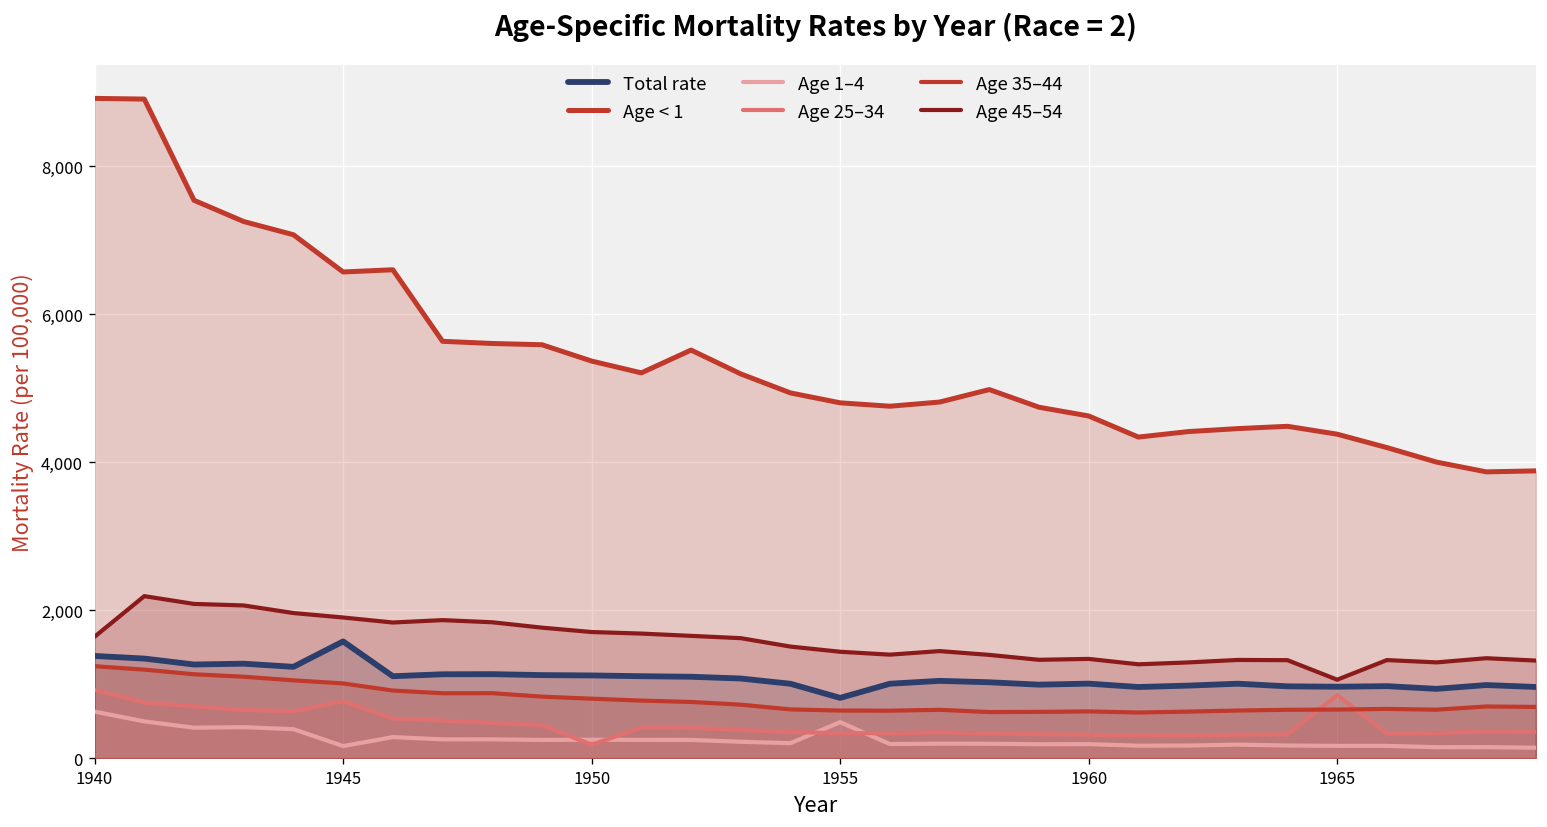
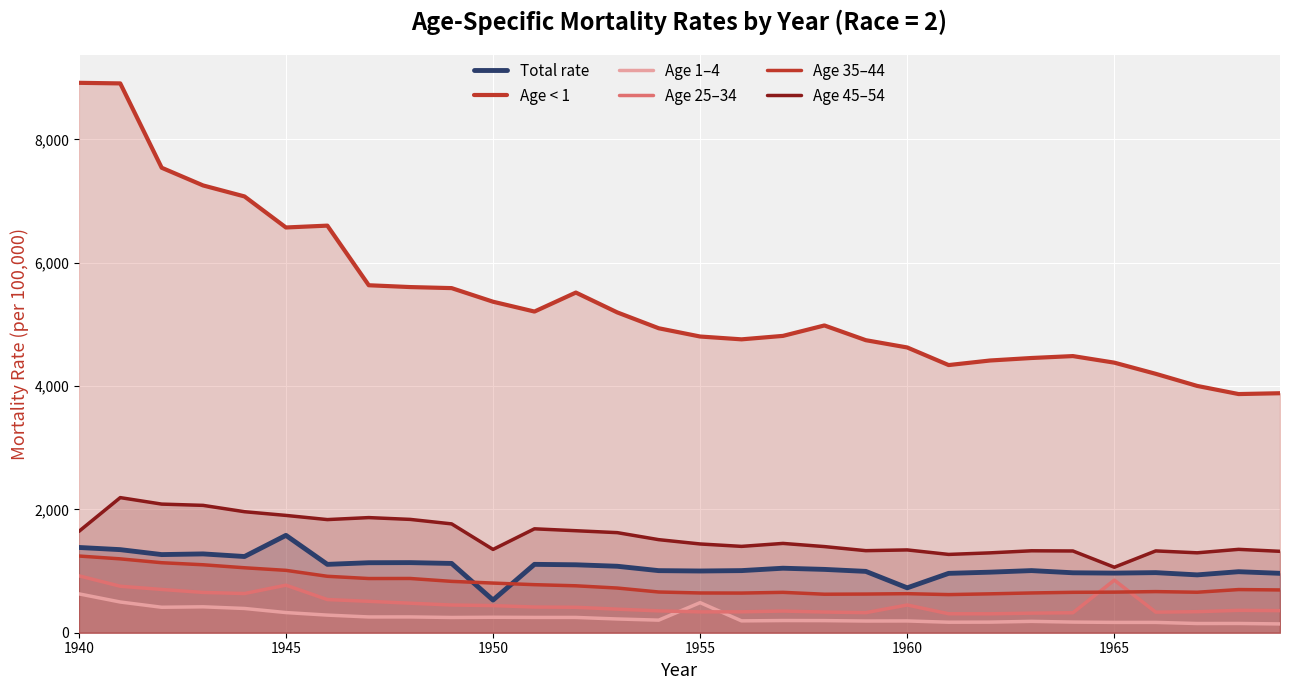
Age 1–4, 1945: 200 -> 300
Total rate, 1950: 1,100 -> 500
Age 25–34, 1950: 200 -> 400
Age 45–54, 1950: 1,700 -> 1,400
Total rate, 1955: 800 -> 1,000
Total rate, 1960: 1,000 -> 700
Age 25–34, 1960: 300 -> 400
